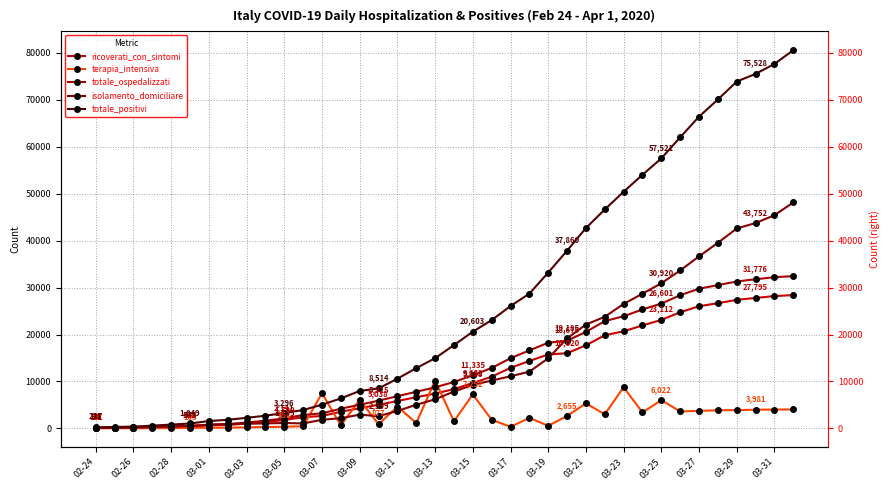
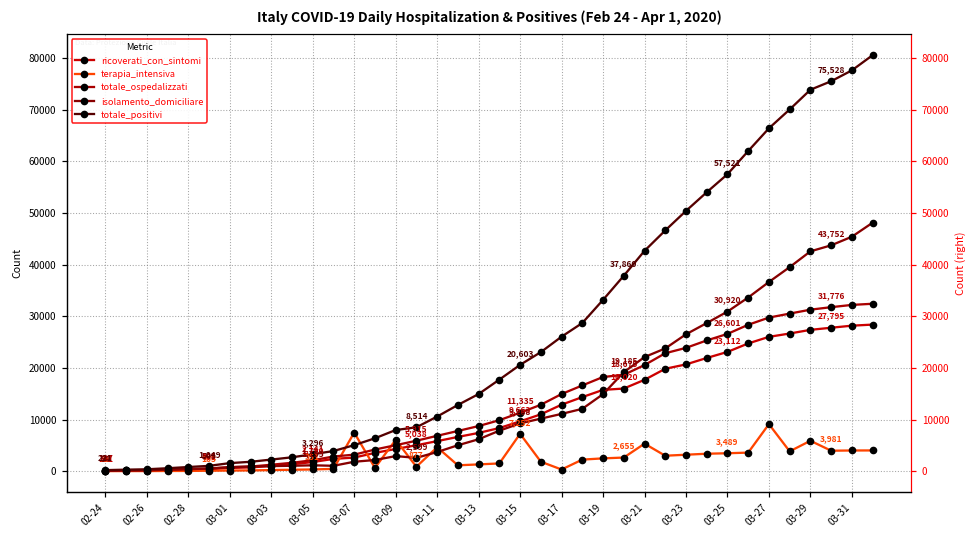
terapia_intensiva, 03-13: 10000 -> 1000
terapia_intensiva, 03-19: 1000 -> 2000
terapia_intensiva, 03-23: 9000 -> 3000
terapia_intensiva, 03-25: 6,022 -> 3,489
terapia_intensiva, 03-27: 4000 -> 9000
terapia_intensiva, 03-29: 4000 -> 6000
